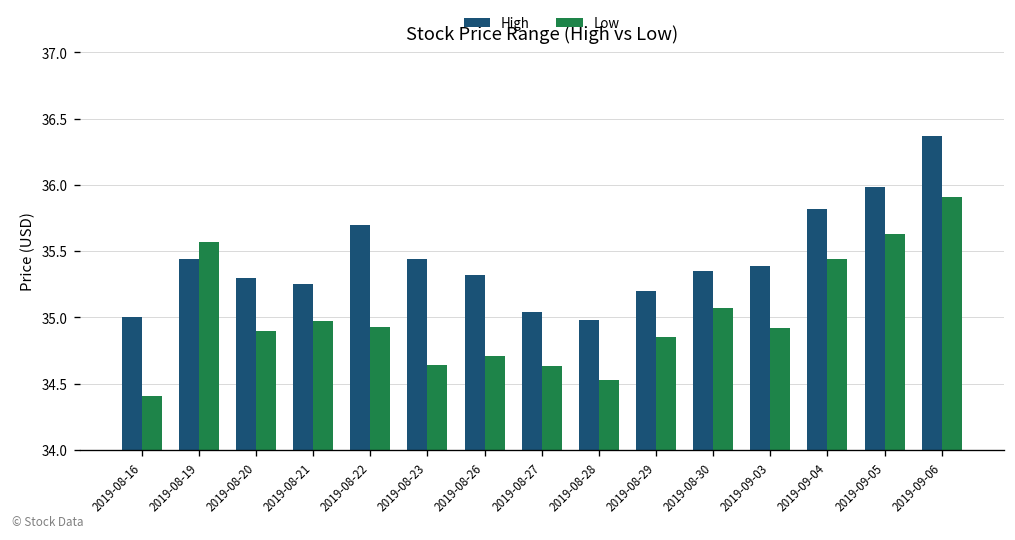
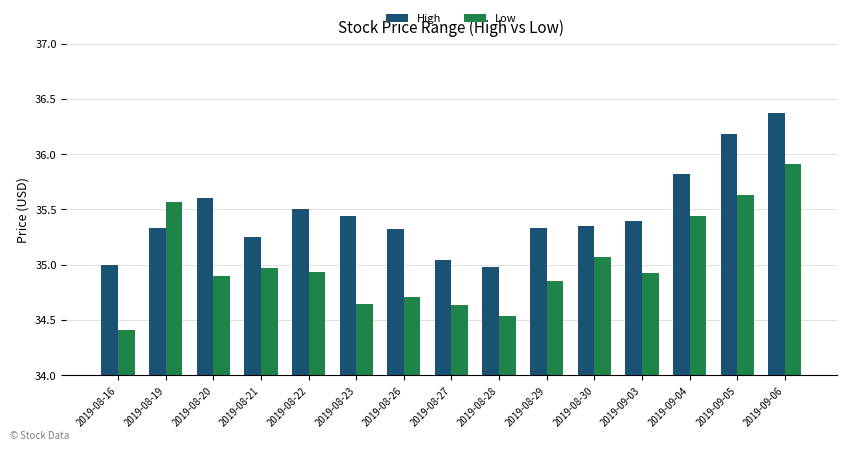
High, 2019-08-19: 35.44 -> 35.33
High, 2019-08-20: 35.3 -> 35.6
High, 2019-08-22: 35.7 -> 35.5
High, 2019-08-29: 35.20 -> 35.33
High, 2019-09-05: 35.98 -> 36.18
